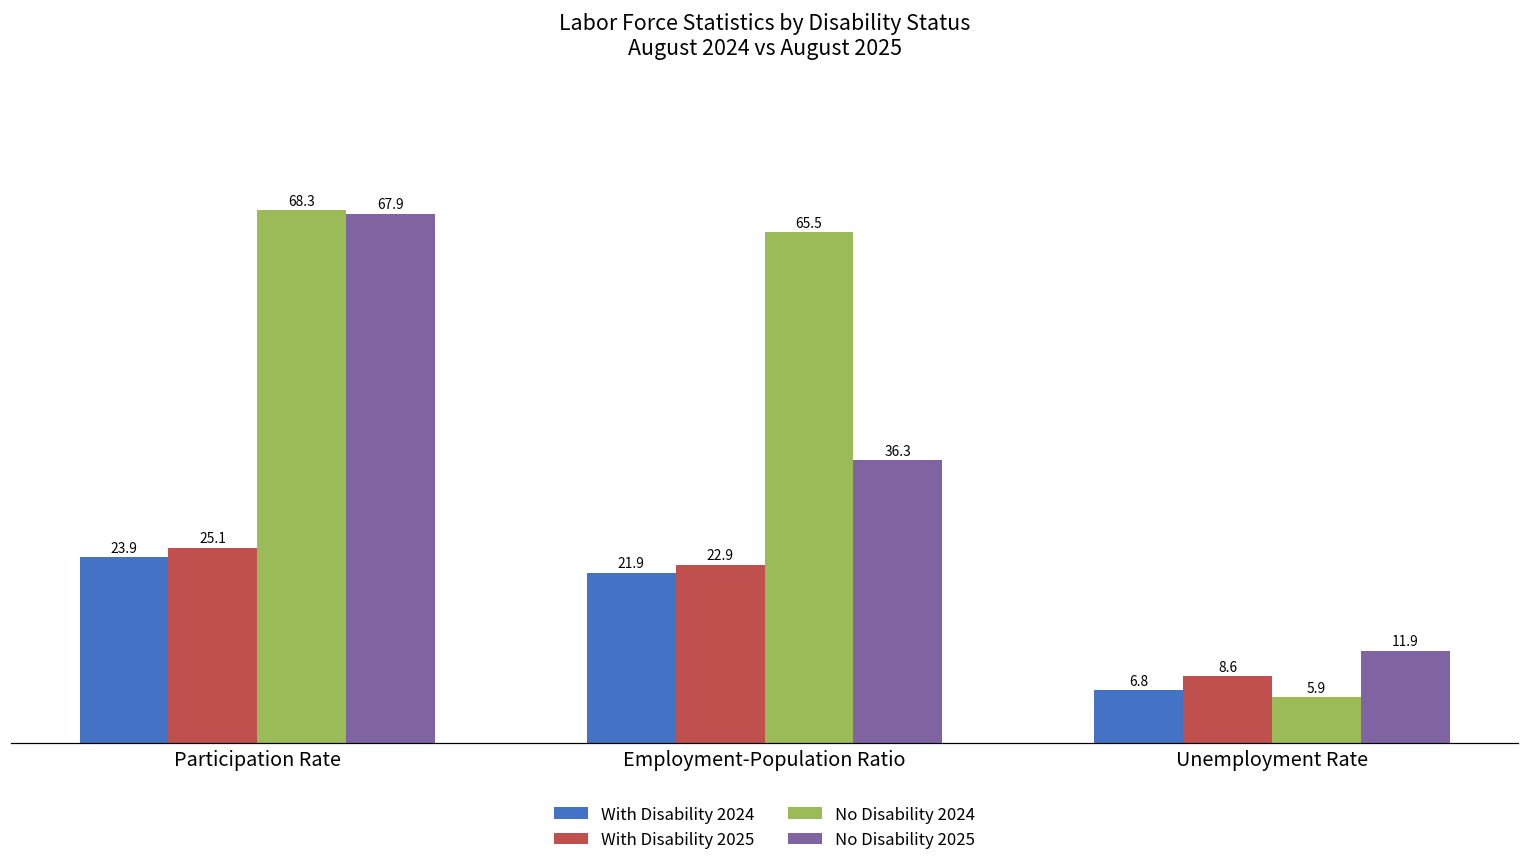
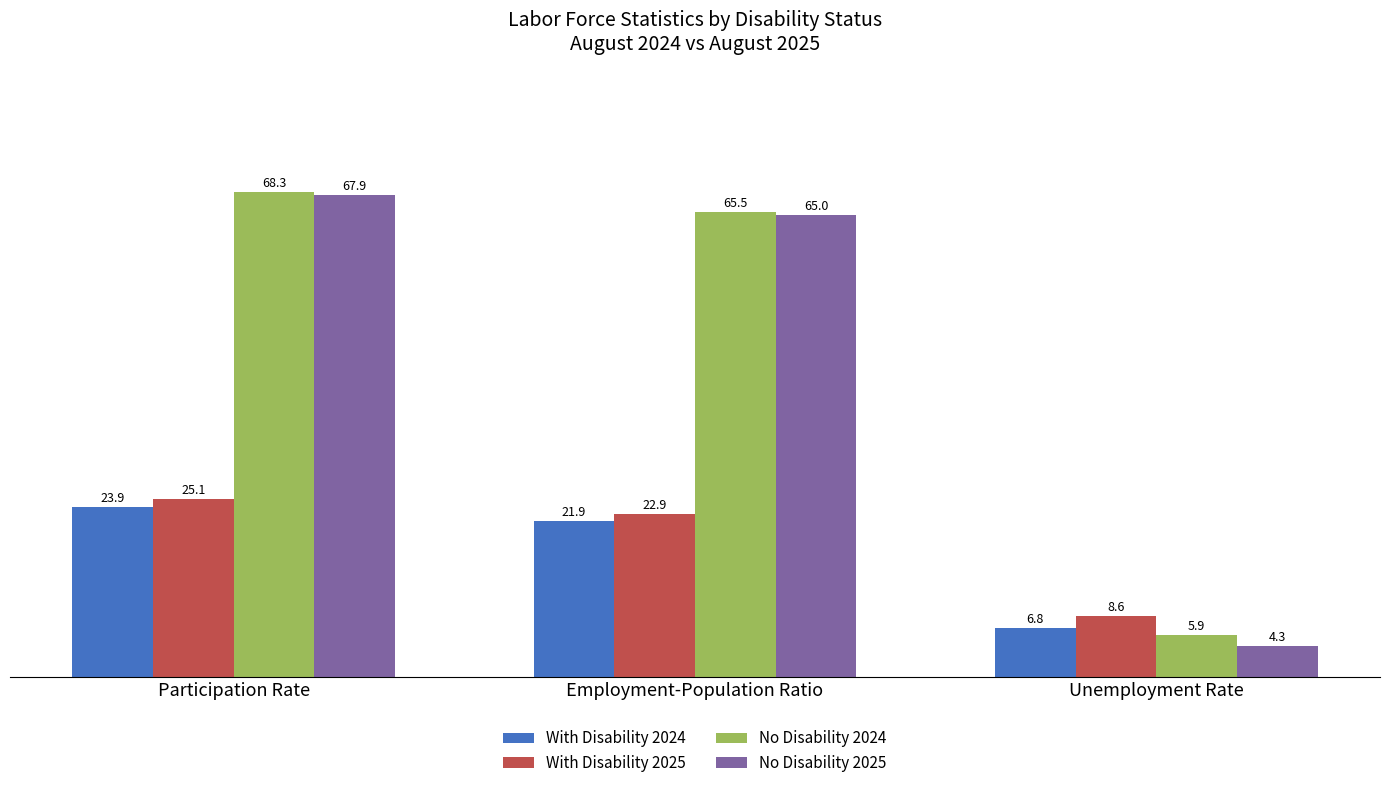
No Disability 2025, Employment-Population Ratio: 36.3 -> 65.0
No Disability 2025, Unemployment Rate: 11.9 -> 4.3
